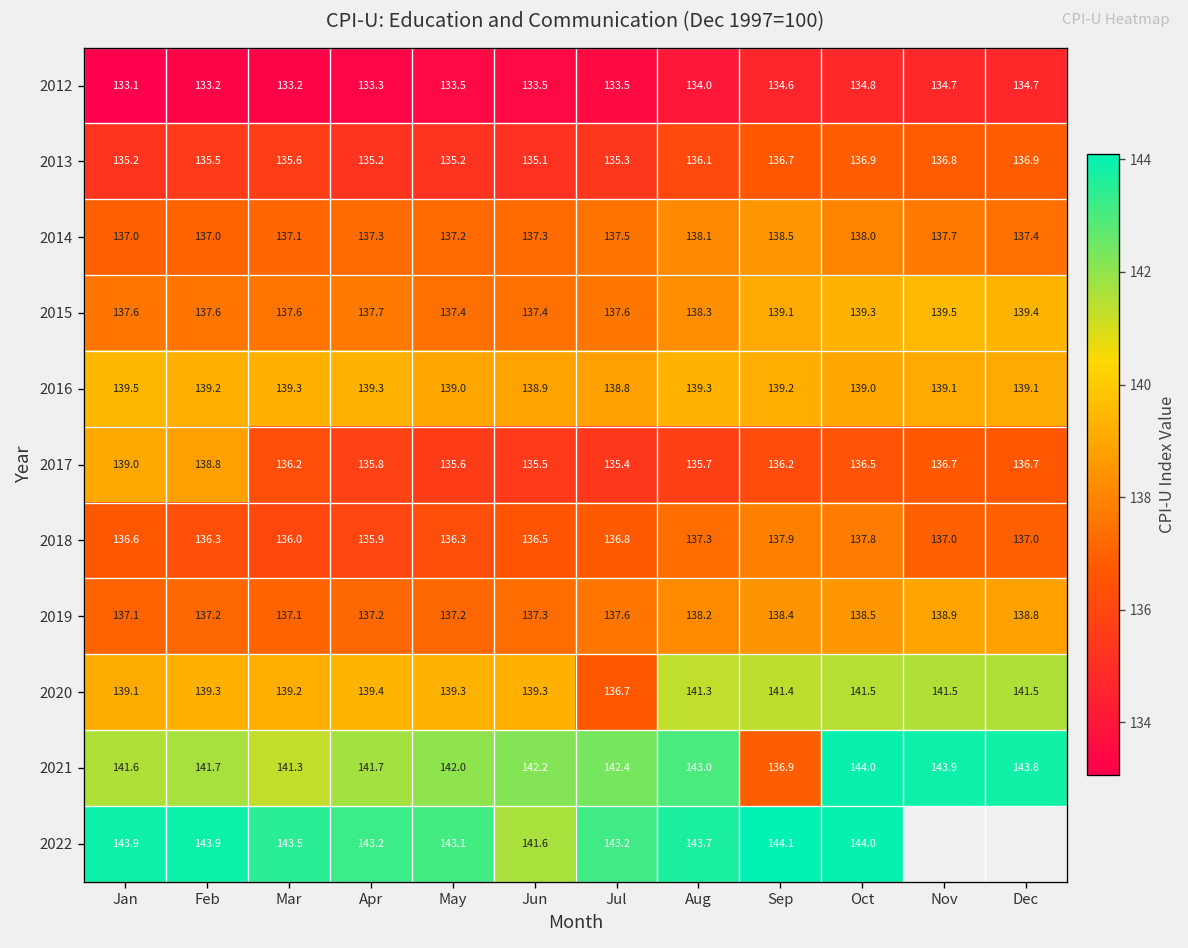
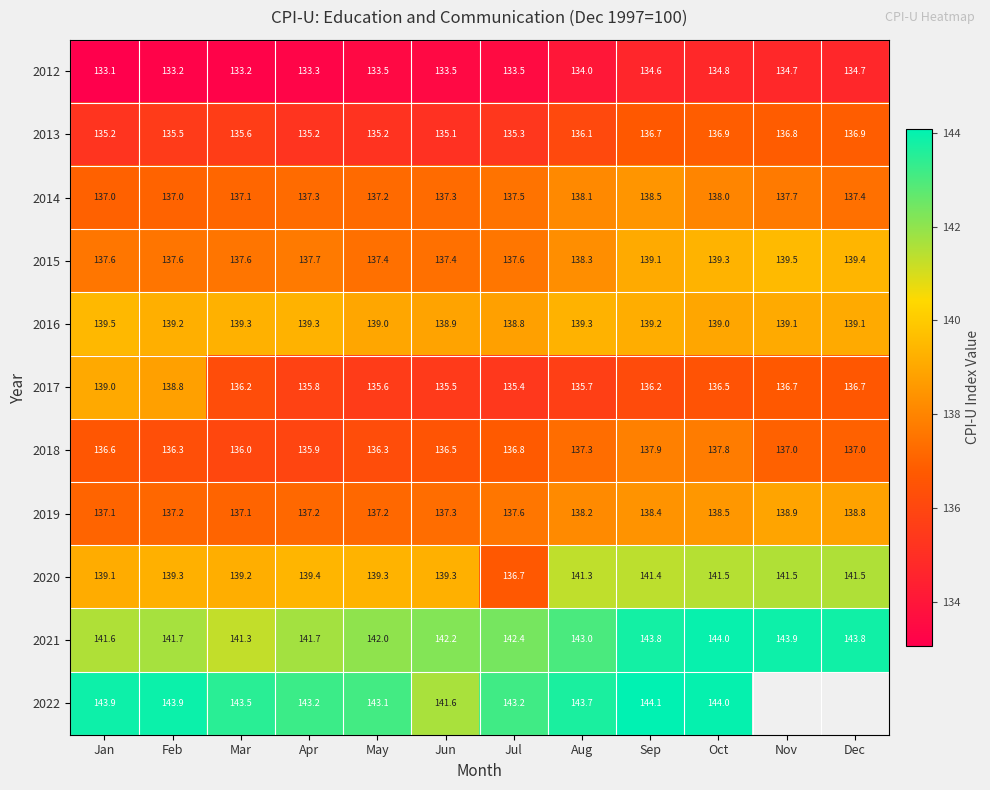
2021, Sep: 136.9 -> 143.8
